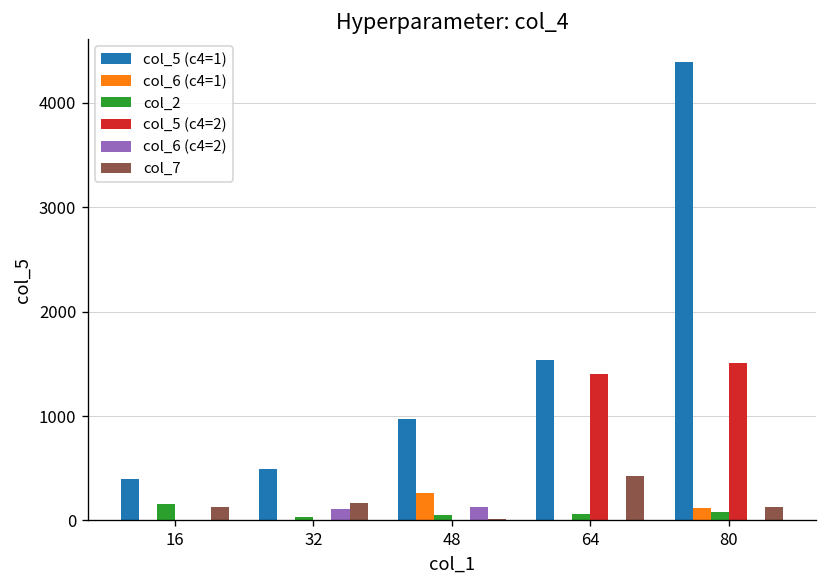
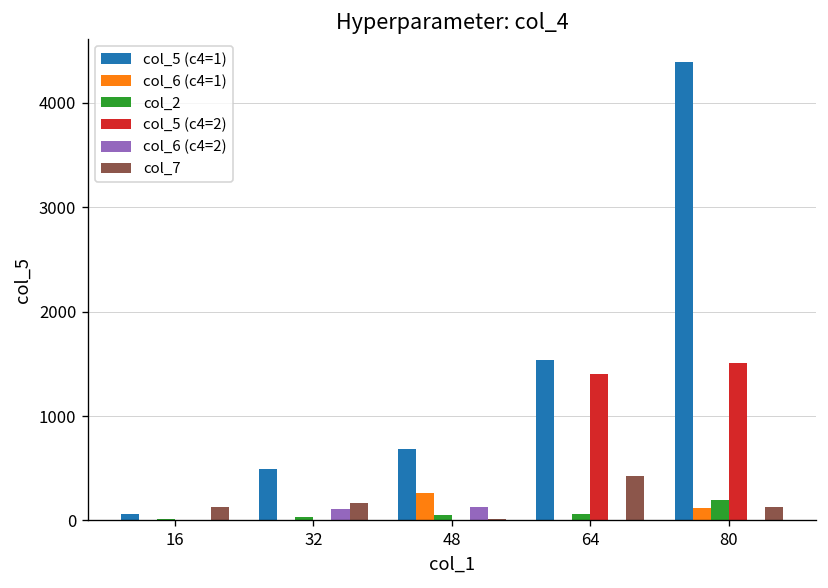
col_5 (c4=1), 16: 400 -> 100
col_2, 16: 200 -> 0
col_5 (c4=1), 48: 1000 -> 700
col_2, 80: 100 -> 200
